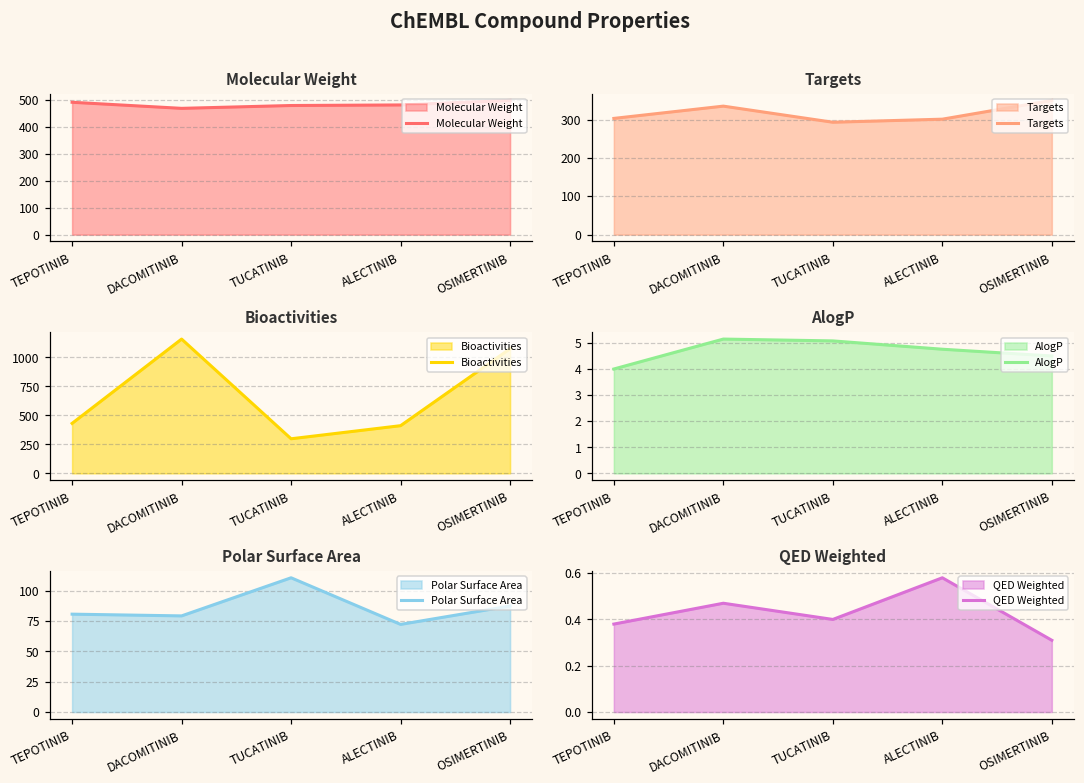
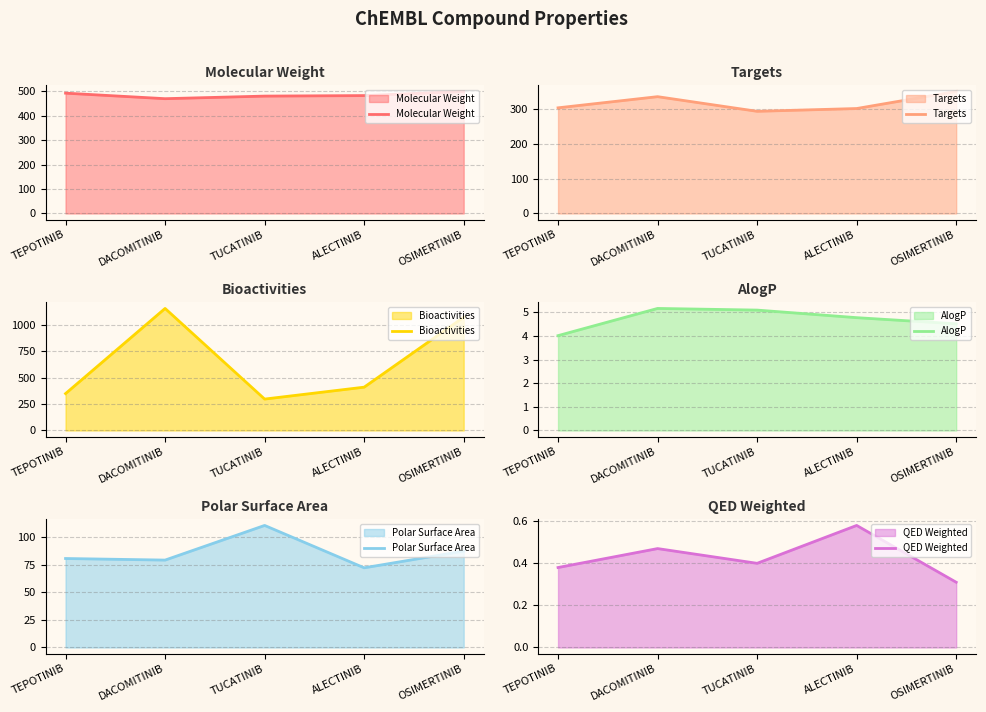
Bioactivities, TEPOTINIB: 430 -> 350
